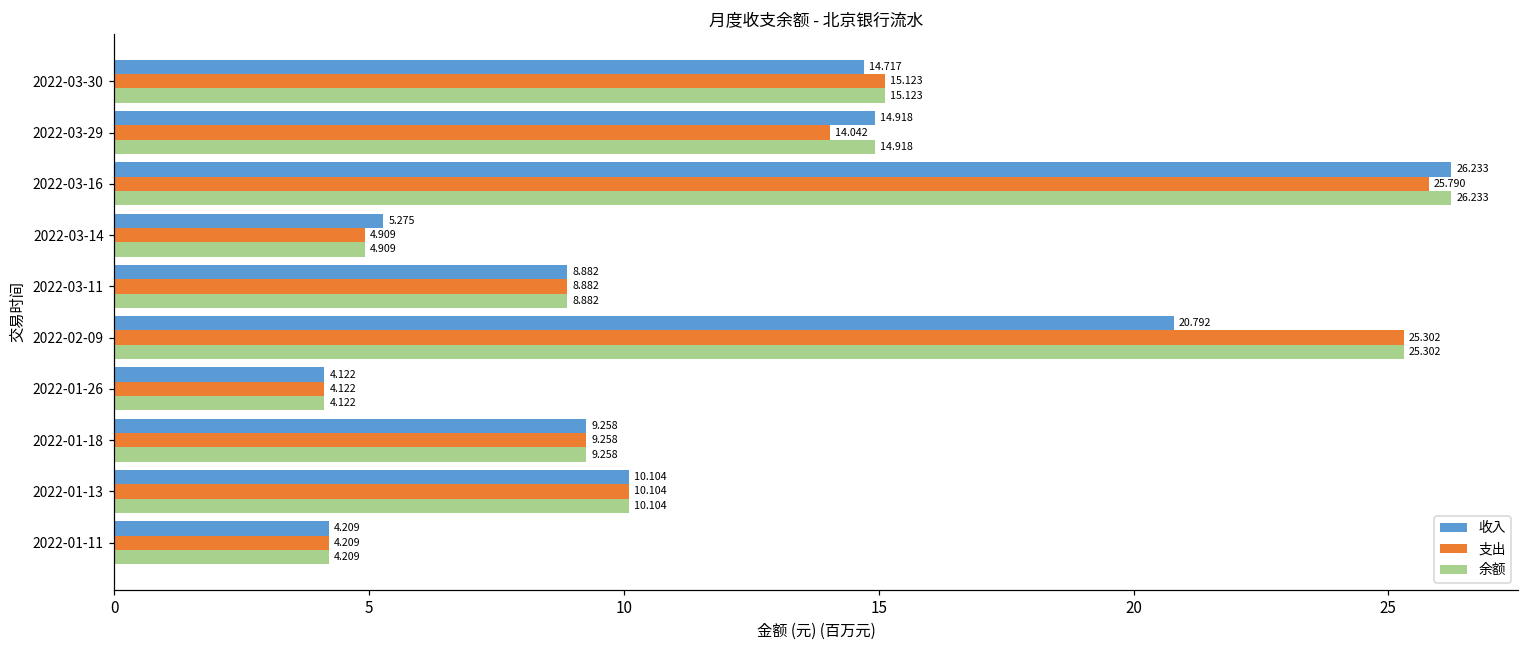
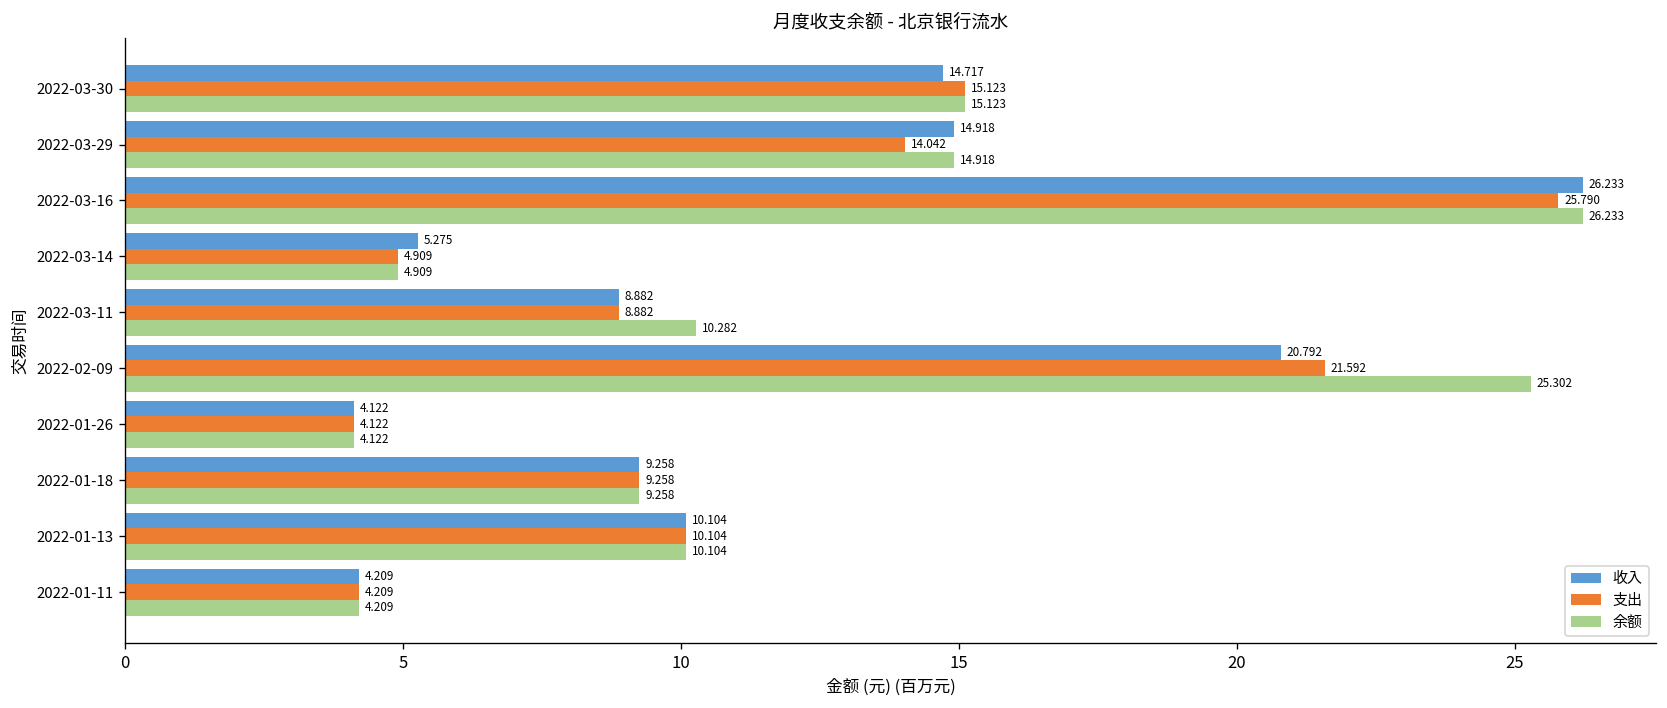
余额, 2022-03-11: 8.882 -> 10.282
支出, 2022-02-09: 25.302 -> 21.592
